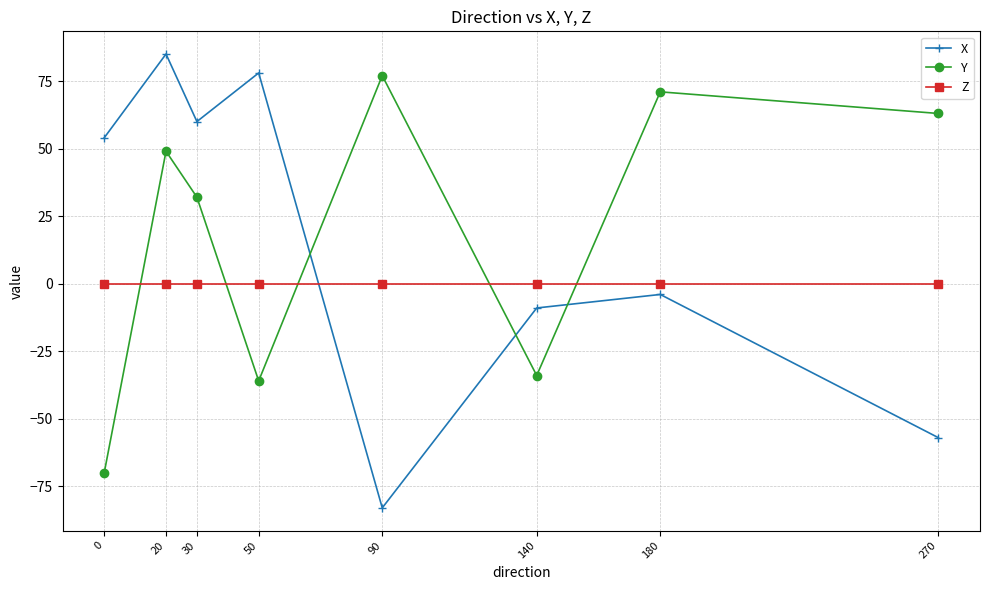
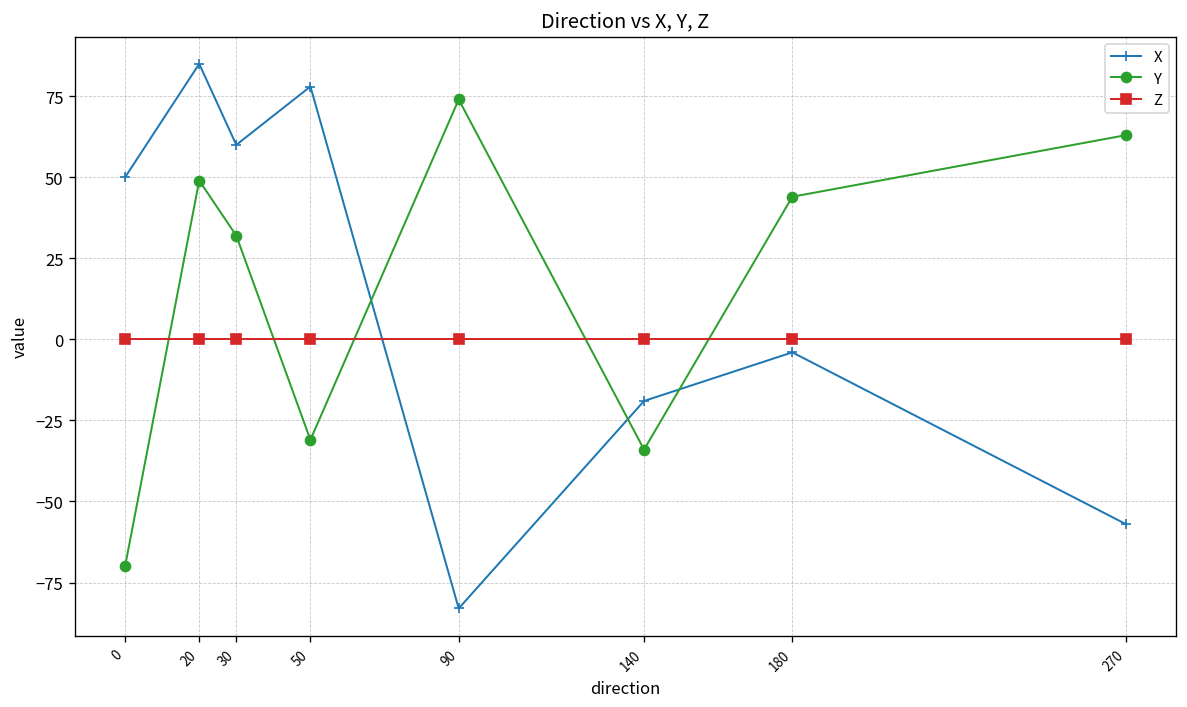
X, 0: 54 -> 50
Y, 50: -36 -> -31
Y, 90: 77 -> 74
X, 140: -9 -> -19
Y, 180: 71 -> 44
